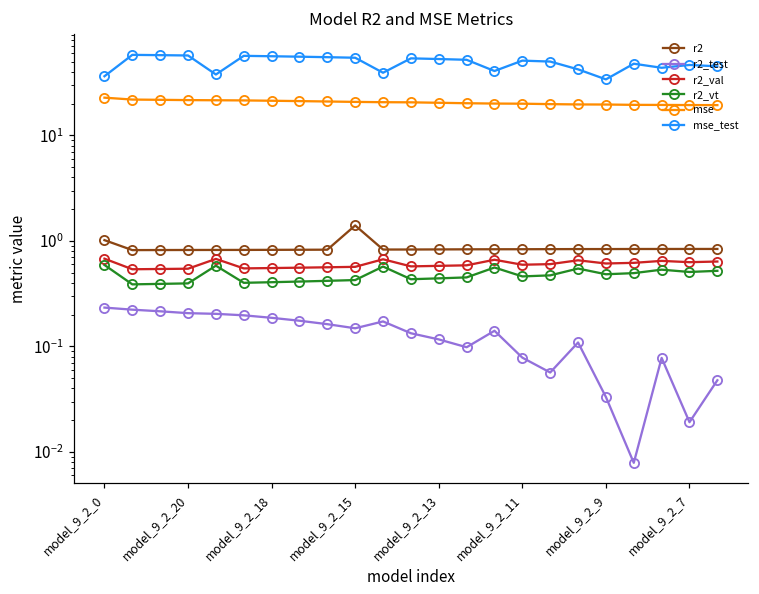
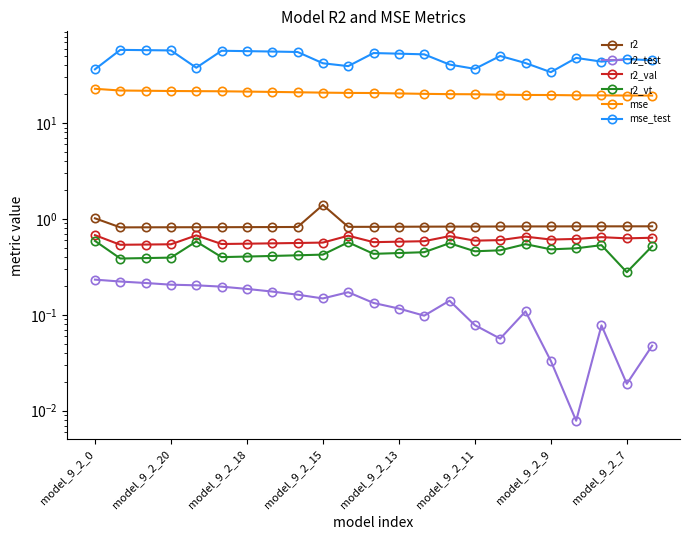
mse_test, model_9_2_15: 50 -> 40
mse_test, model_9_2_11: 50 -> 37
r2_vt, model_9_2_7: 0.5 -> 0.28
